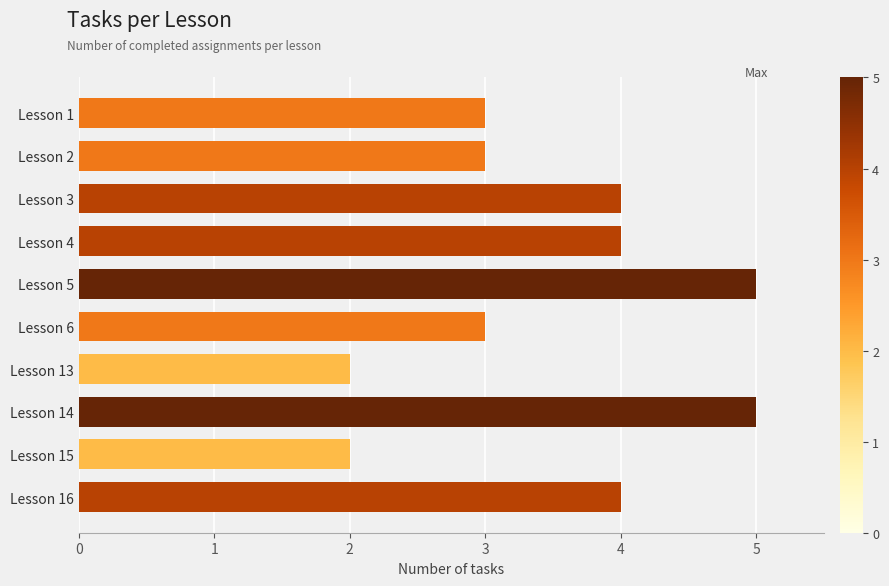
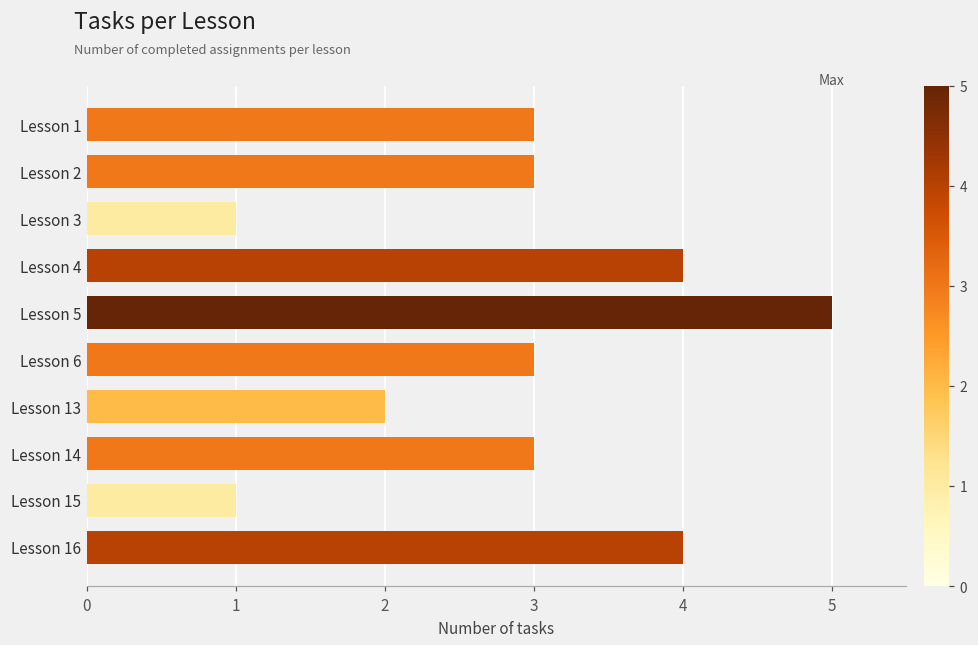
Lesson 3: 4 -> 1
Lesson 14: 5 -> 3
Lesson 15: 2 -> 1
